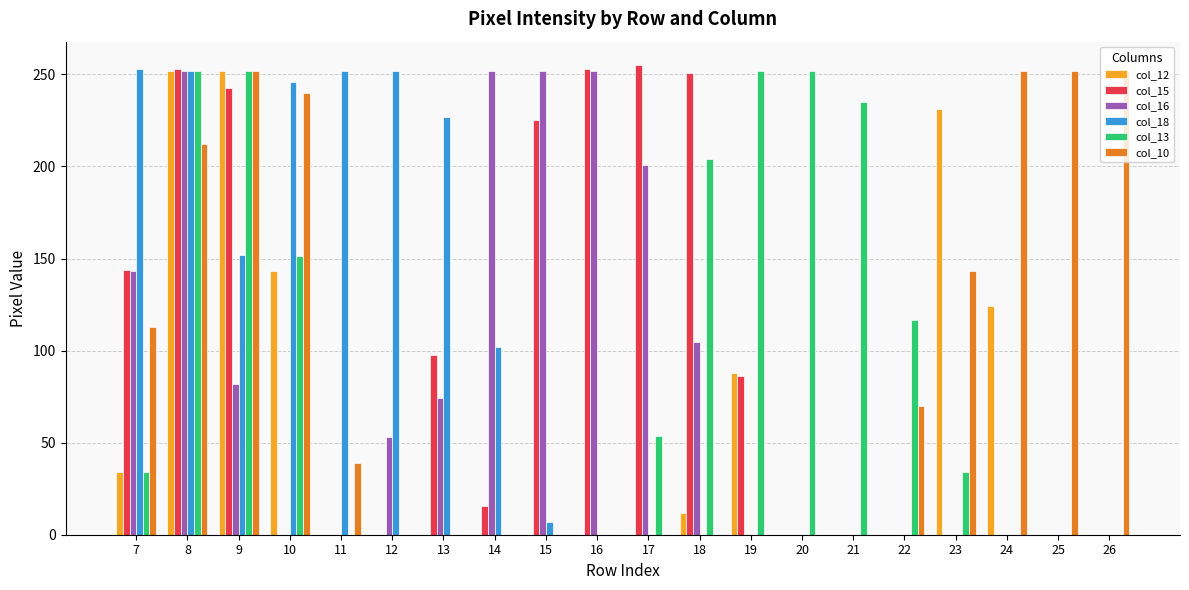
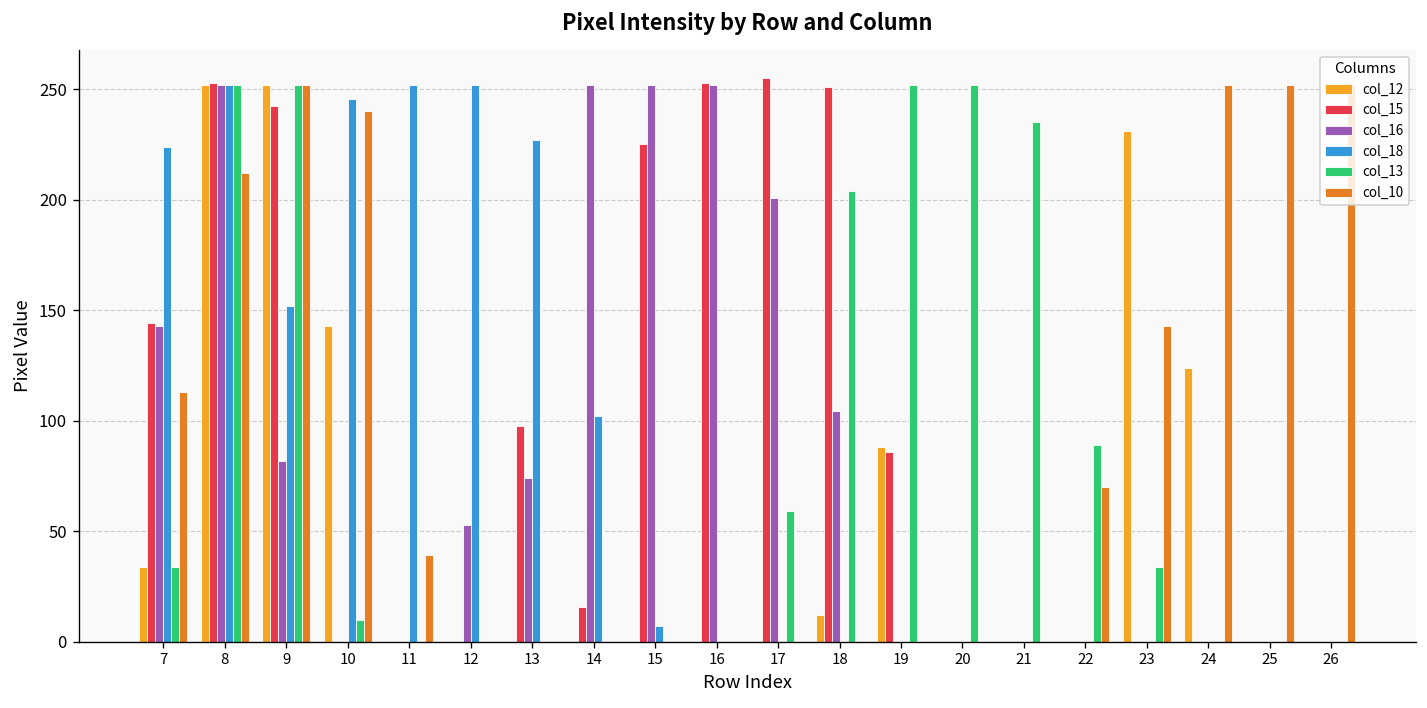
col_18, 7: 253 -> 224
col_13, 10: 151 -> 10
col_13, 17: 54 -> 59
col_13, 22: 117 -> 89
